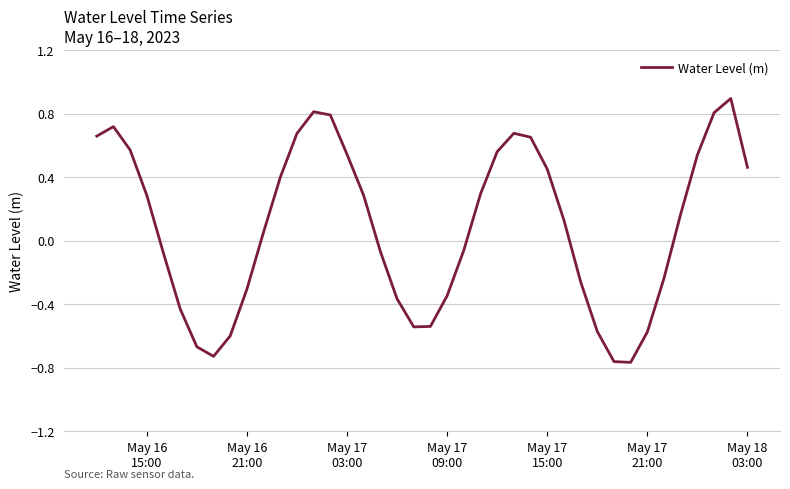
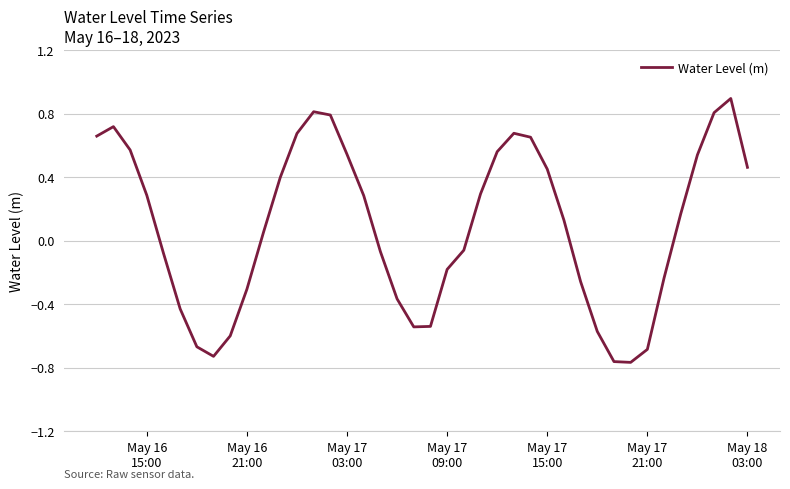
May 17 09:00: -0.35 -> -0.18
May 17 21:00: -0.57 -> -0.68
